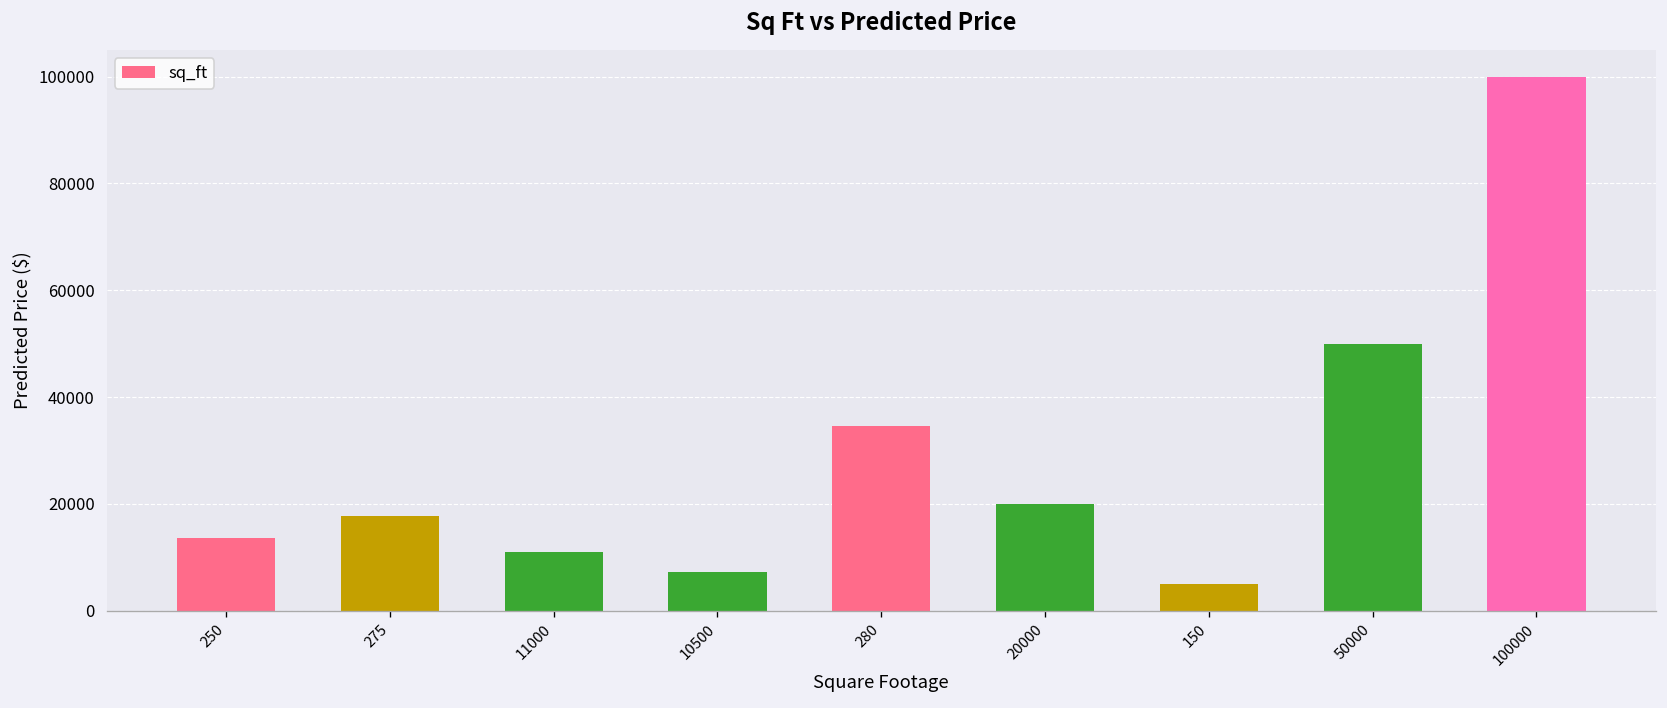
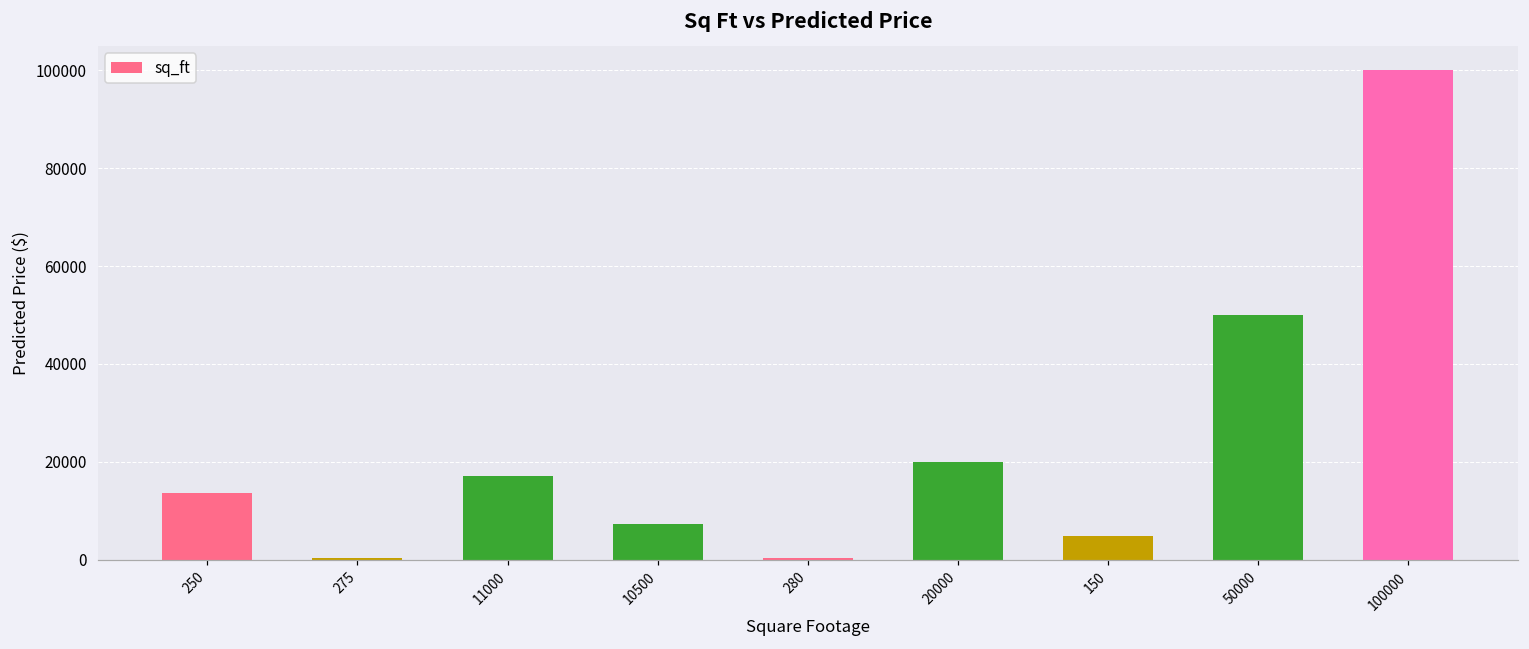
275: 18000 -> 0
11000: 11000 -> 17000
280: 35000 -> 0
